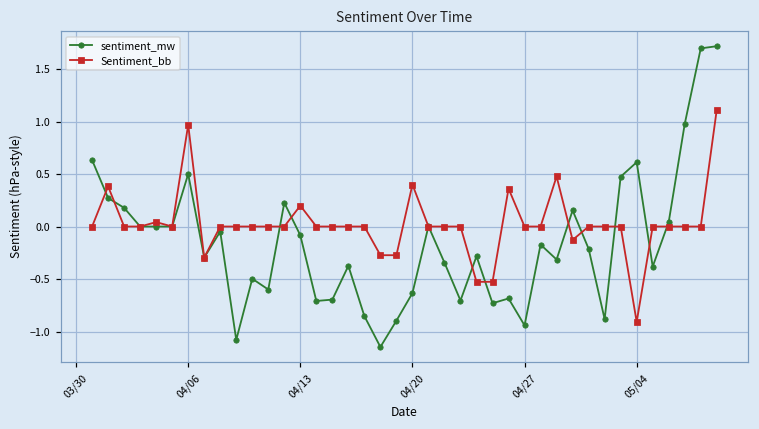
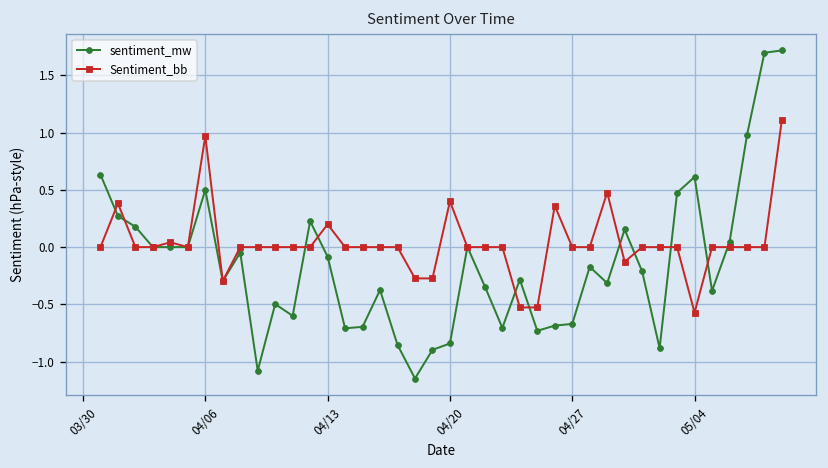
sentiment_mw, 04/20: -0.6 -> -0.8
sentiment_mw, 04/27: -0.9 -> -0.7
Sentiment_bb, 05/04: -0.9 -> -0.6
